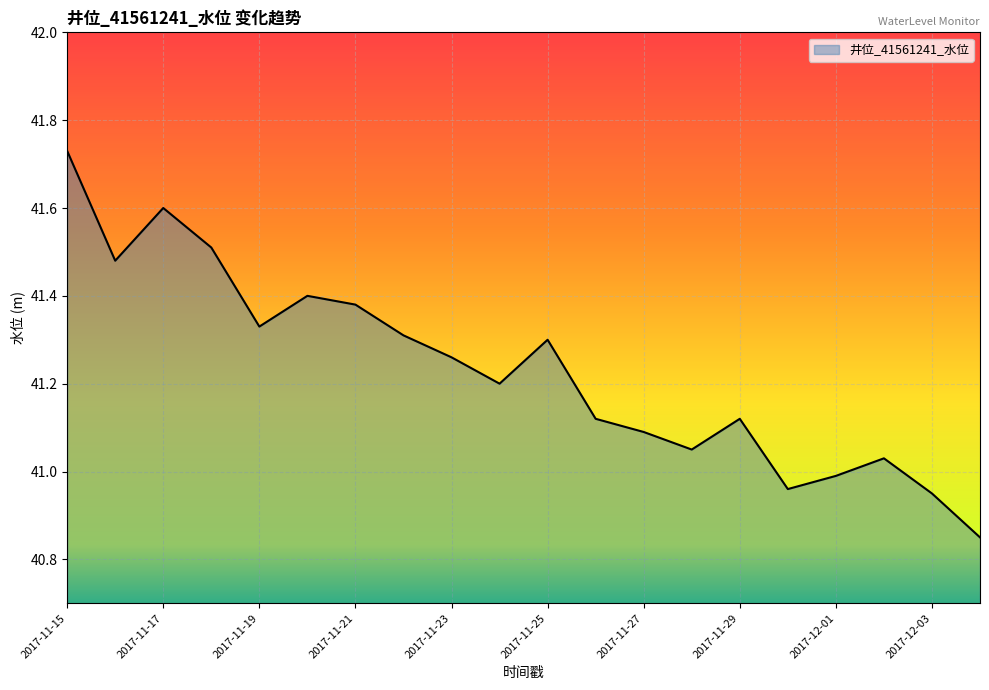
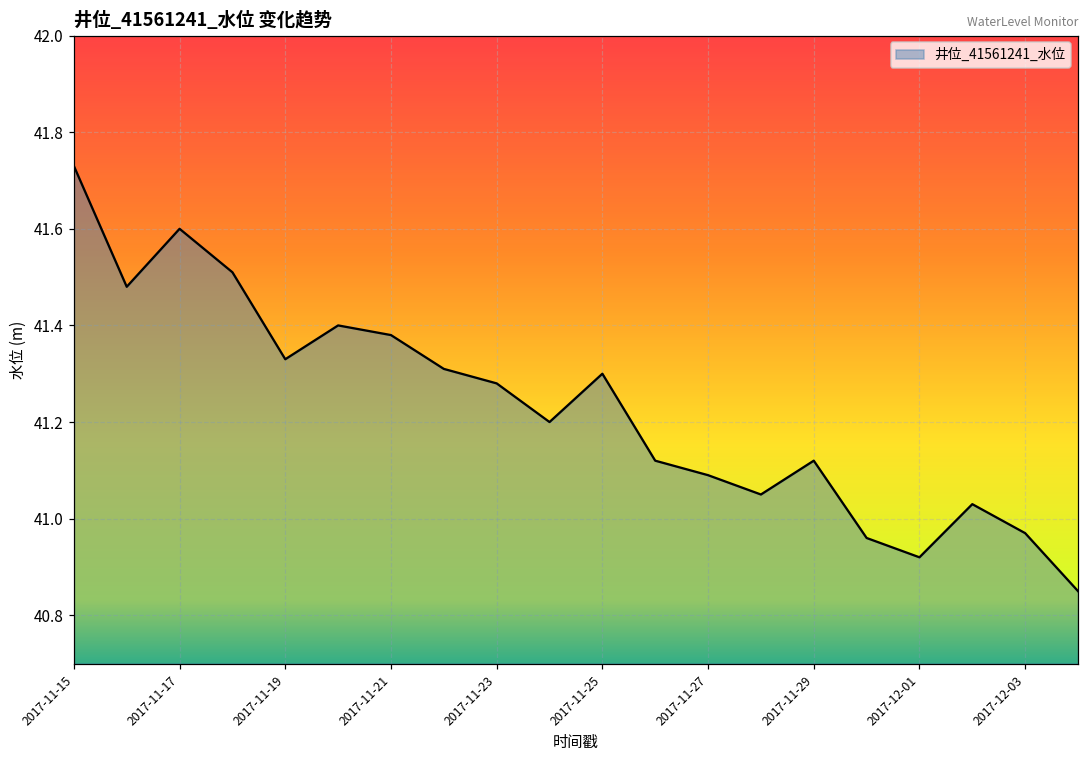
2017-11-23: 41.26 -> 41.28
2017-12-01: 40.99 -> 40.92
2017-12-03: 40.95 -> 40.97
